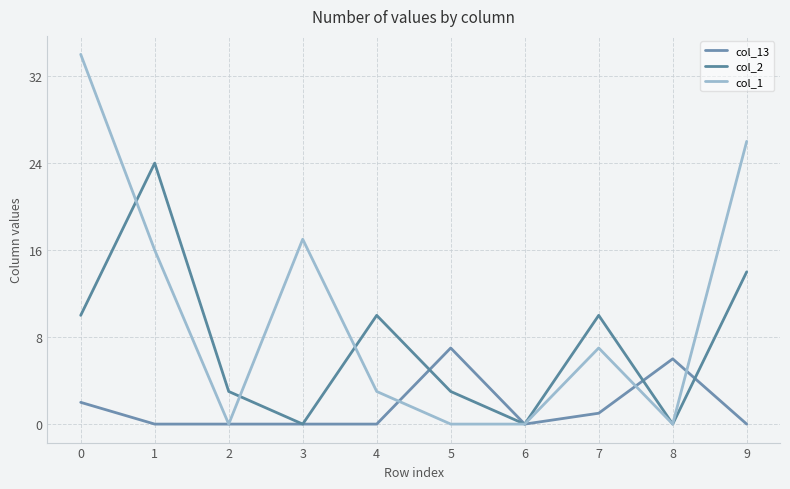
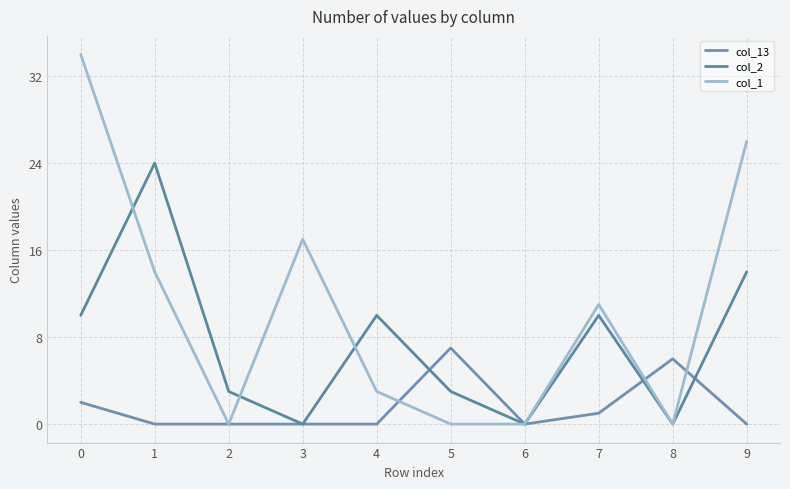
col_1, 1: 16 -> 14
col_1, 7: 7 -> 11
